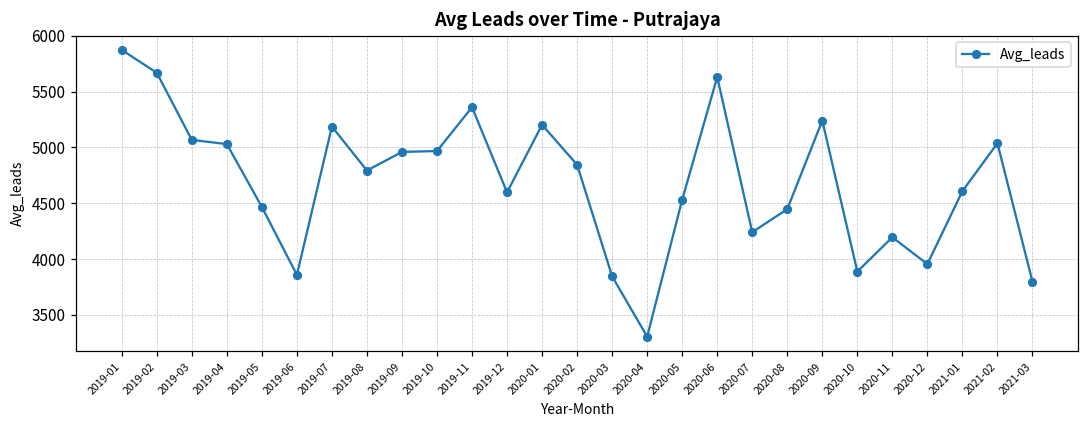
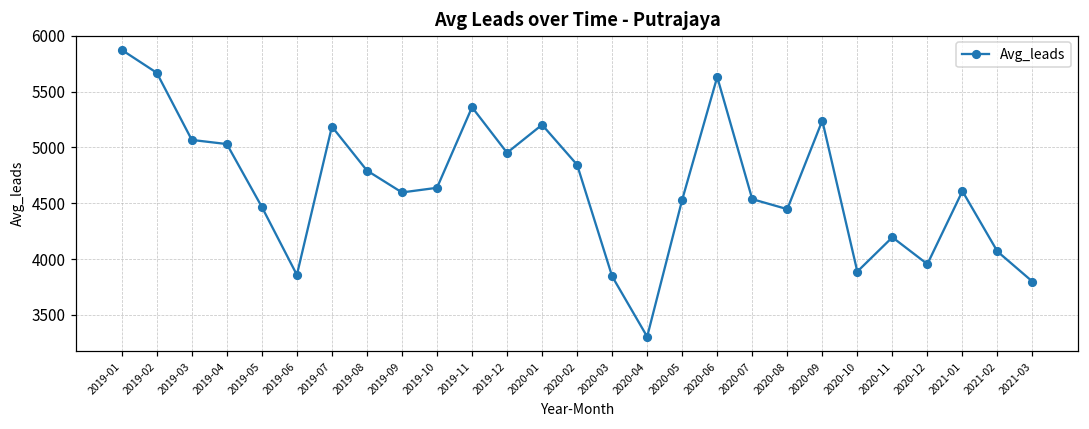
2019-09: 4960 -> 4600
2019-10: 4970 -> 4640
2019-12: 4600 -> 4950
2020-07: 4240 -> 4540
2021-02: 5040 -> 4070
